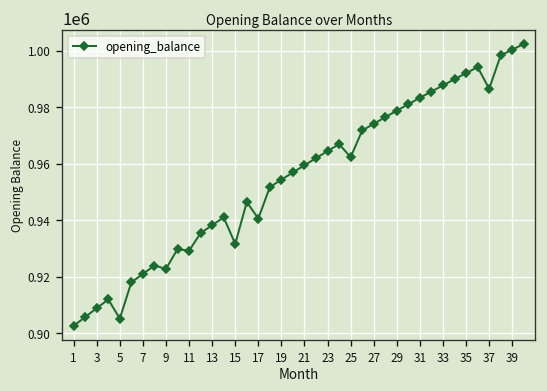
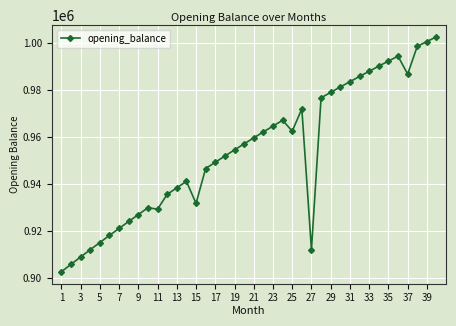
5: 905000 -> 915000
9: 923000 -> 927000
17: 941000 -> 949000
27: 974000 -> 912000
